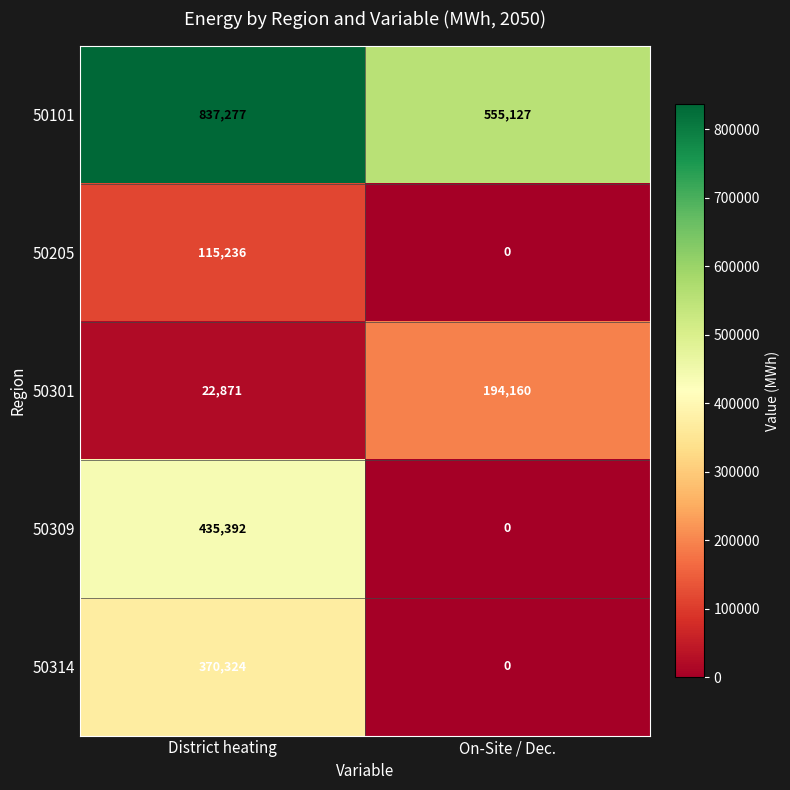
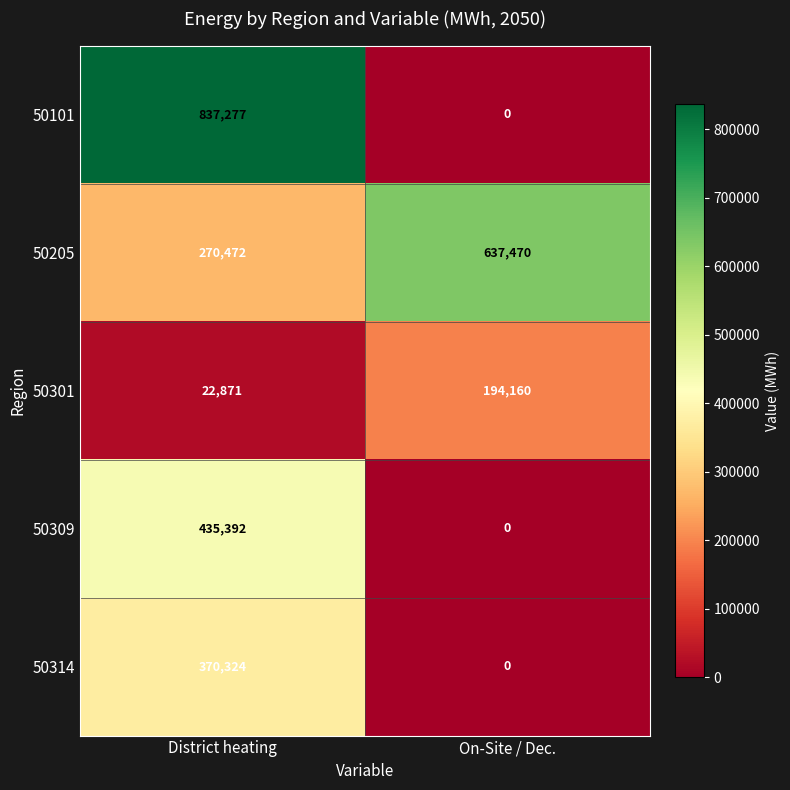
50101, On-Site / Dec.: 555,127 -> 0
50205, District heating: 115,236 -> 270,472
50205, On-Site / Dec.: 0 -> 637,470
